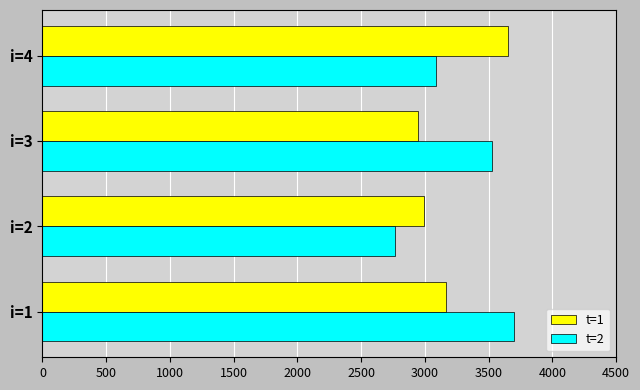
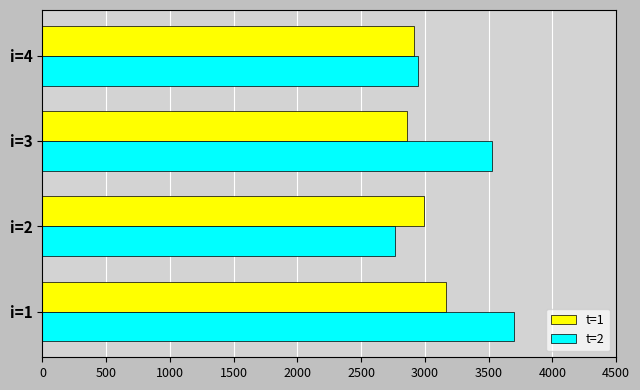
t=1, i=4: 3650 -> 2910
t=2, i=4: 3090 -> 2950
t=1, i=3: 2950 -> 2860
